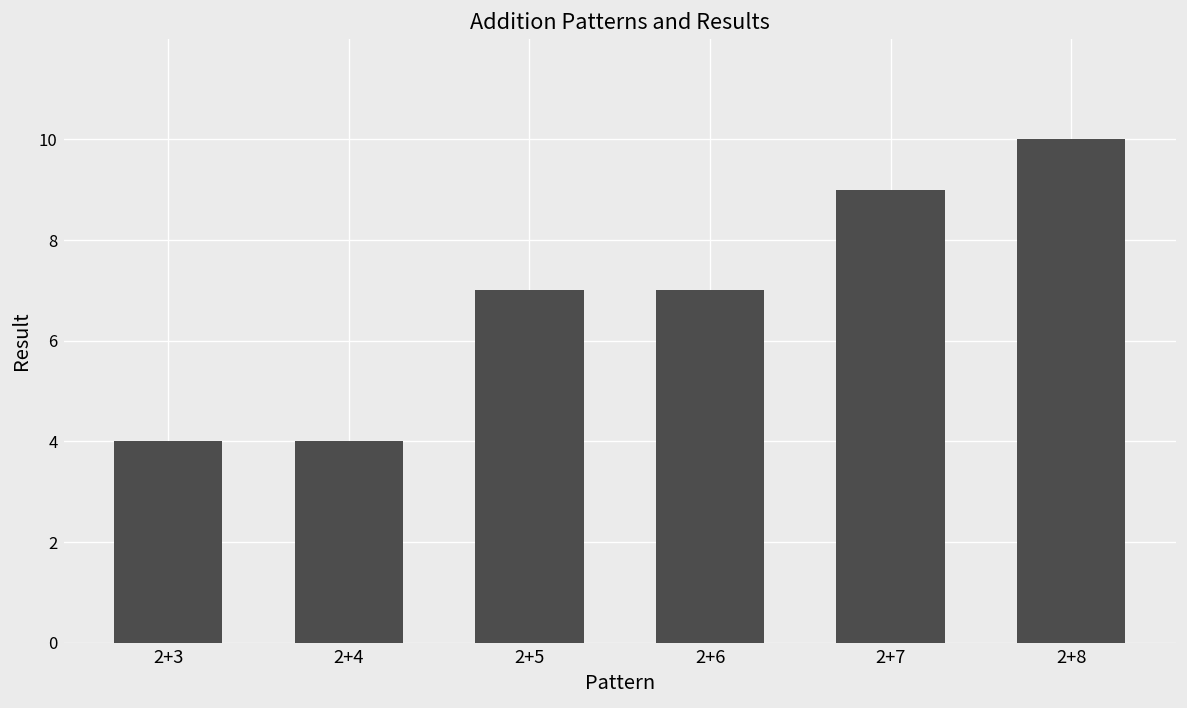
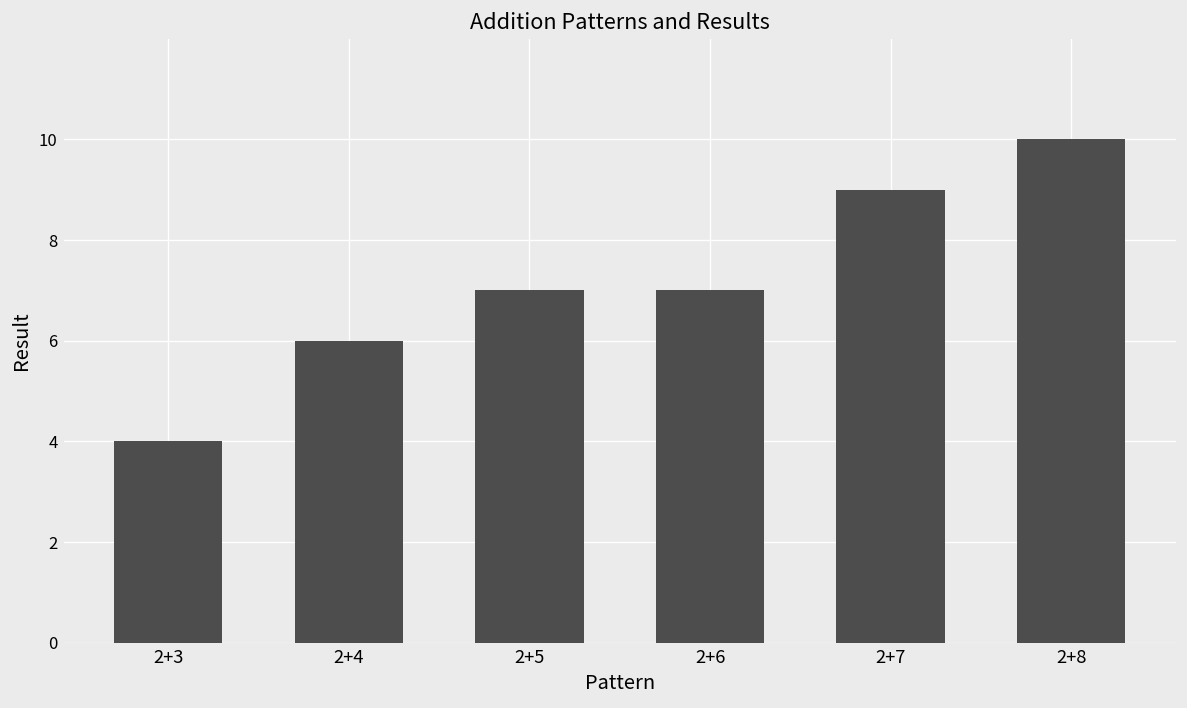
2+4: 4 -> 6
